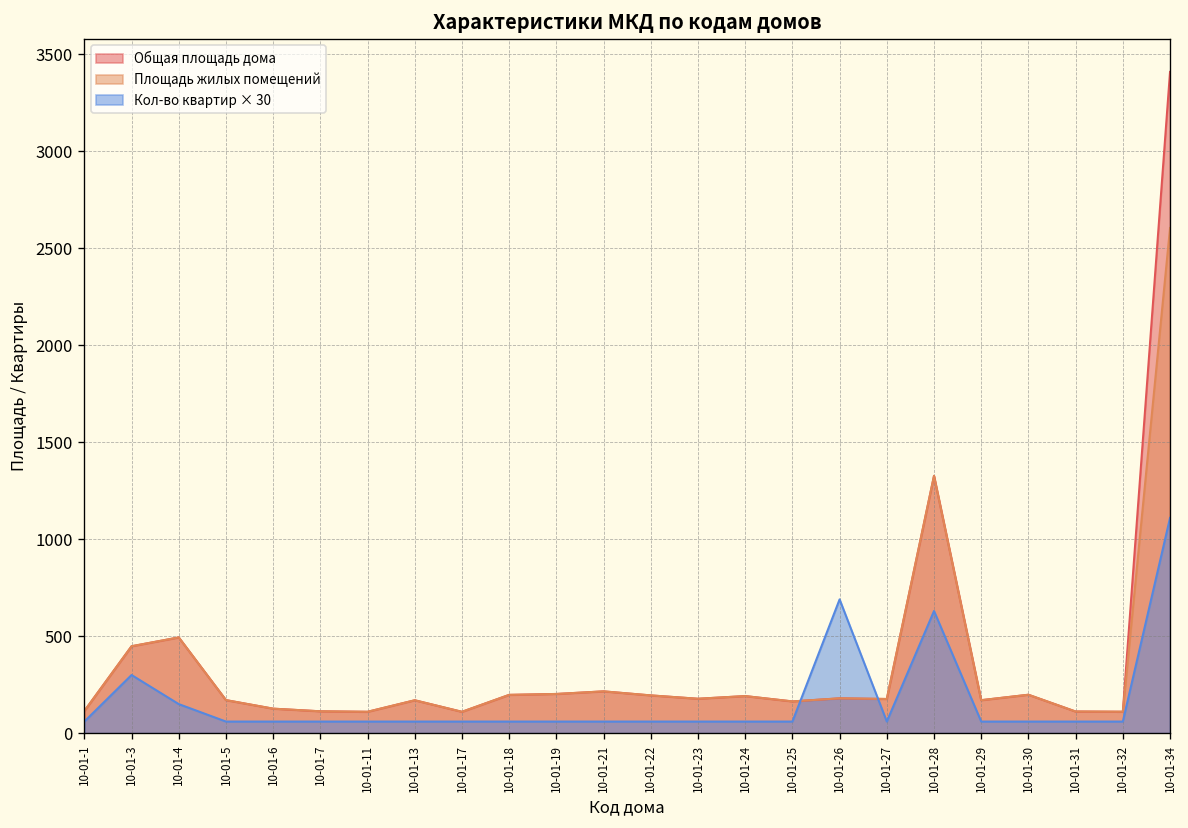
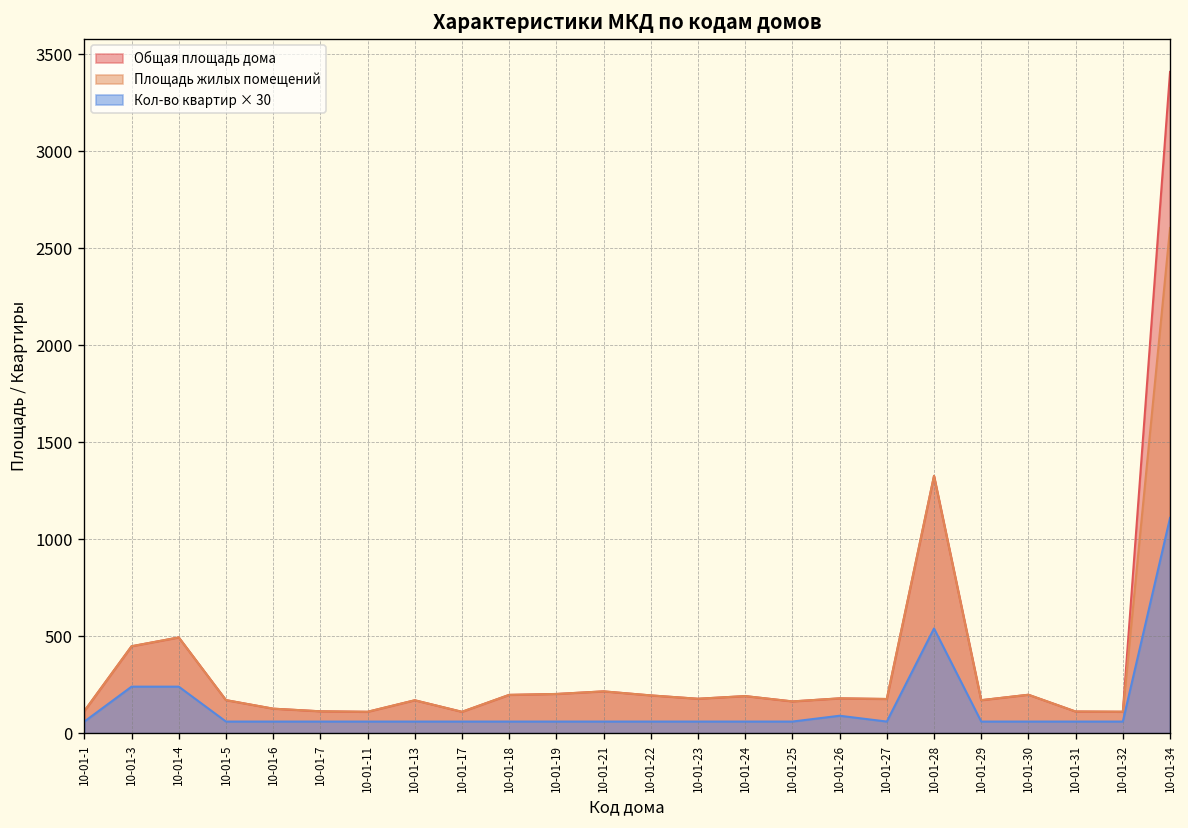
Кол-во квартир × 30, 10-01-3: 300 -> 240
Кол-во квартир × 30, 10-01-4: 150 -> 240
Кол-во квартир × 30, 10-01-26: 690 -> 90
Кол-во квартир × 30, 10-01-28: 630 -> 540
